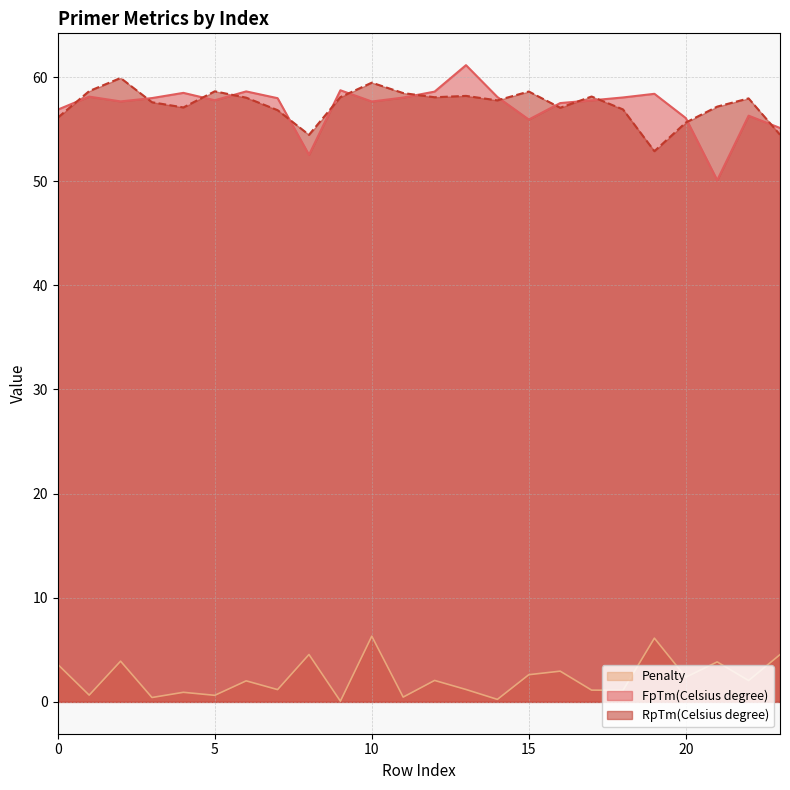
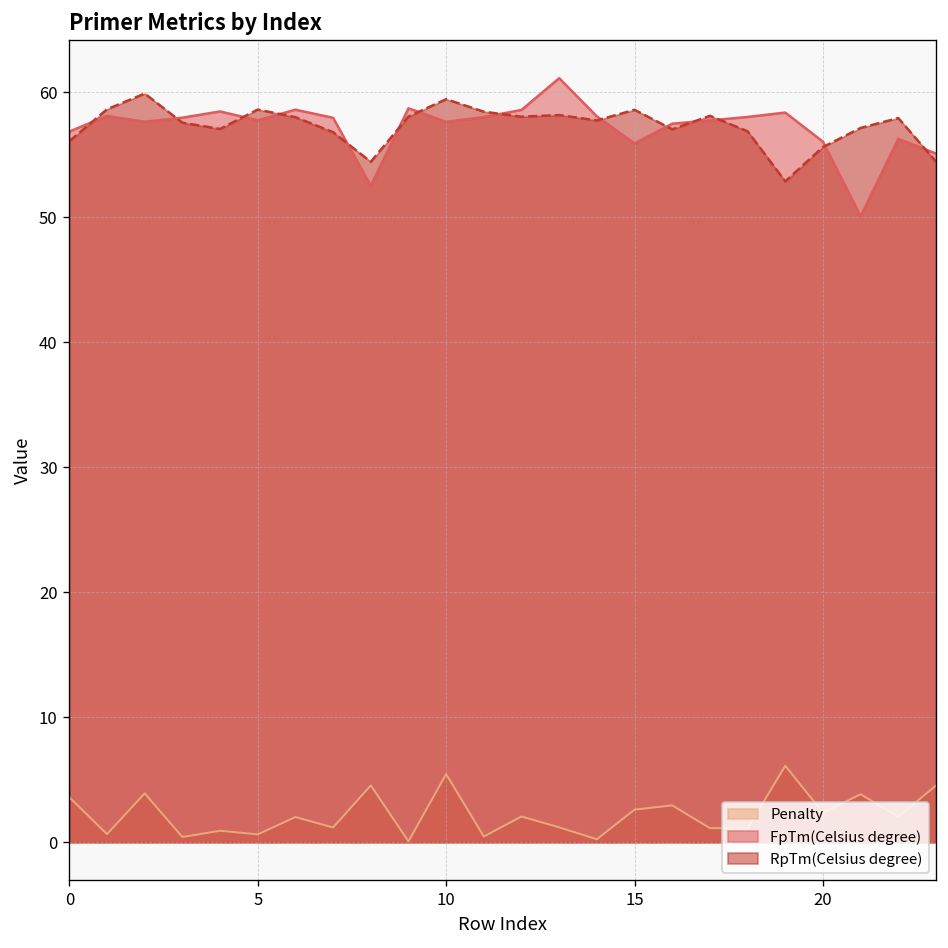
Penalty, 10: 6.3 -> 5.5
